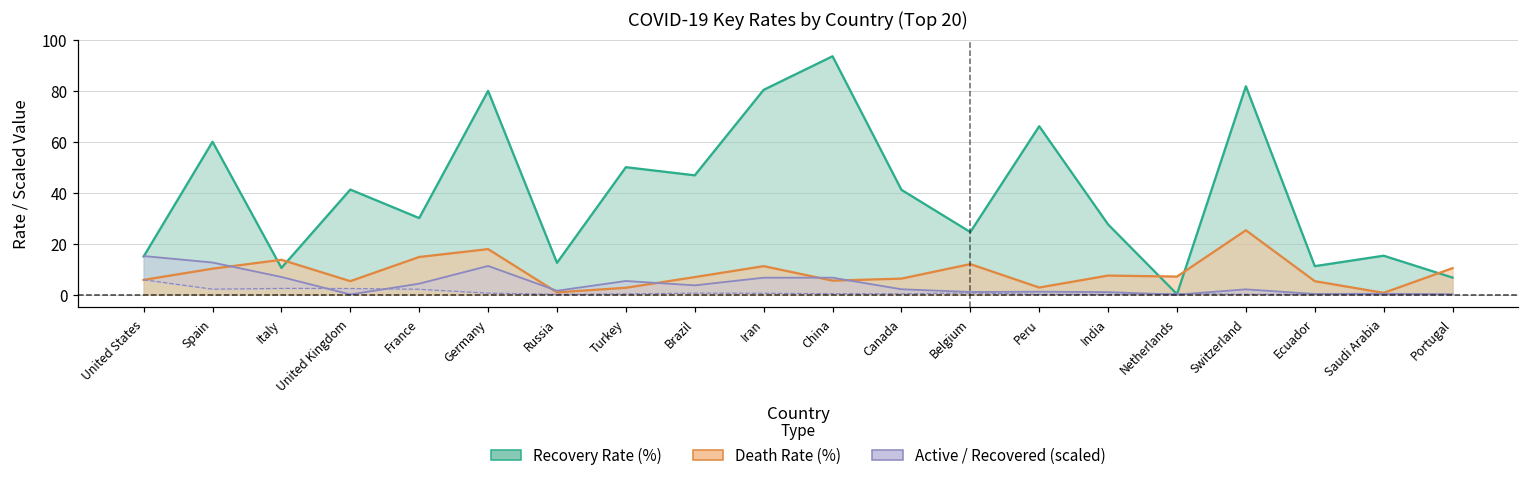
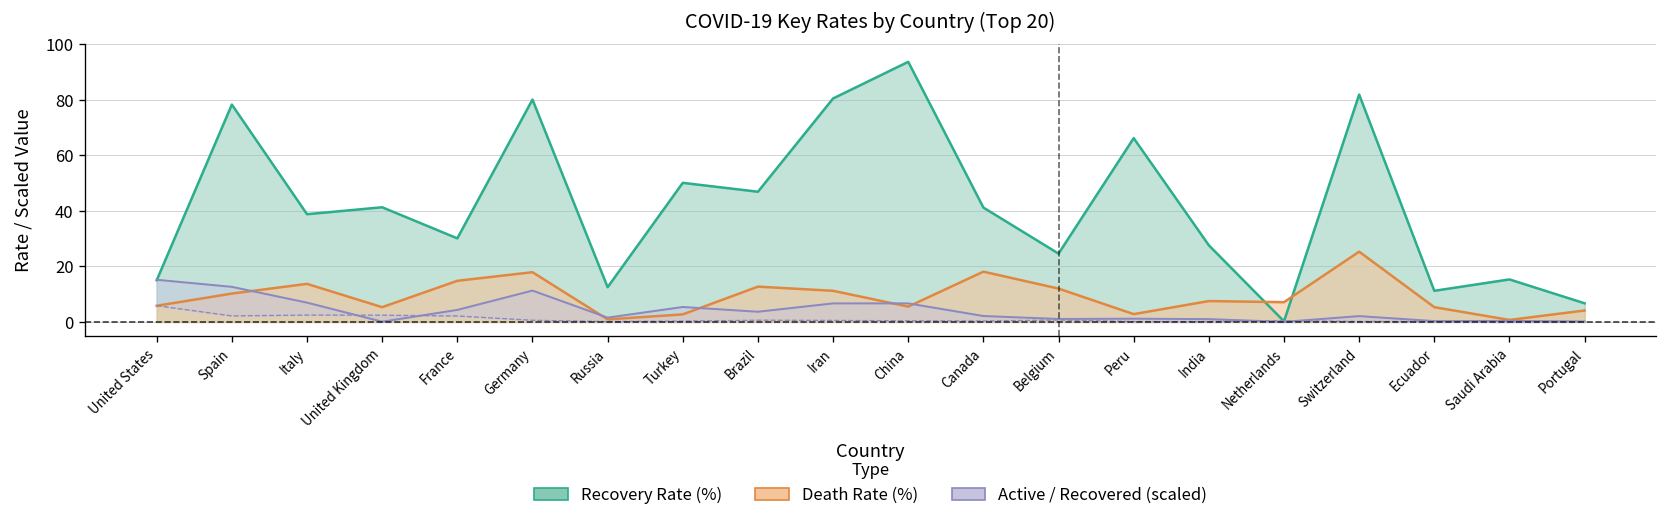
Recovery Rate (%), Spain: 60 -> 78
Recovery Rate (%), Italy: 11 -> 39
Death Rate (%), Brazil: 7 -> 13
Death Rate (%), Canada: 6 -> 18
Death Rate (%), Portugal: 10 -> 4
